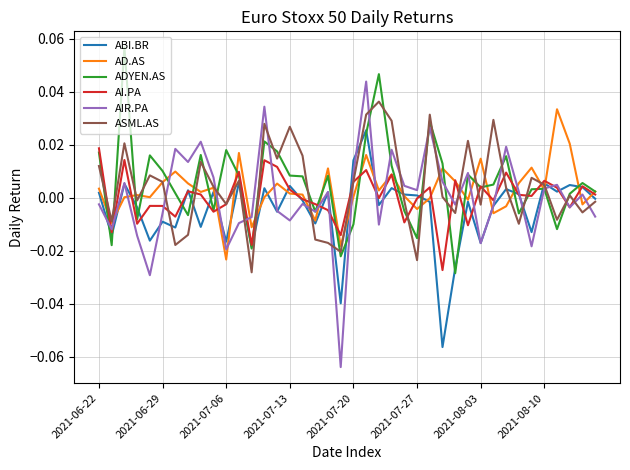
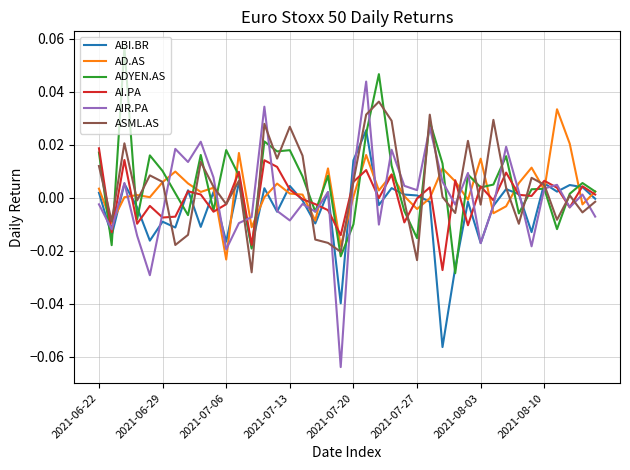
AI.PA, 2021-06-29: -0.003 -> -0.007
ADYEN.AS, 2021-07-13: 0.008 -> 0.018
